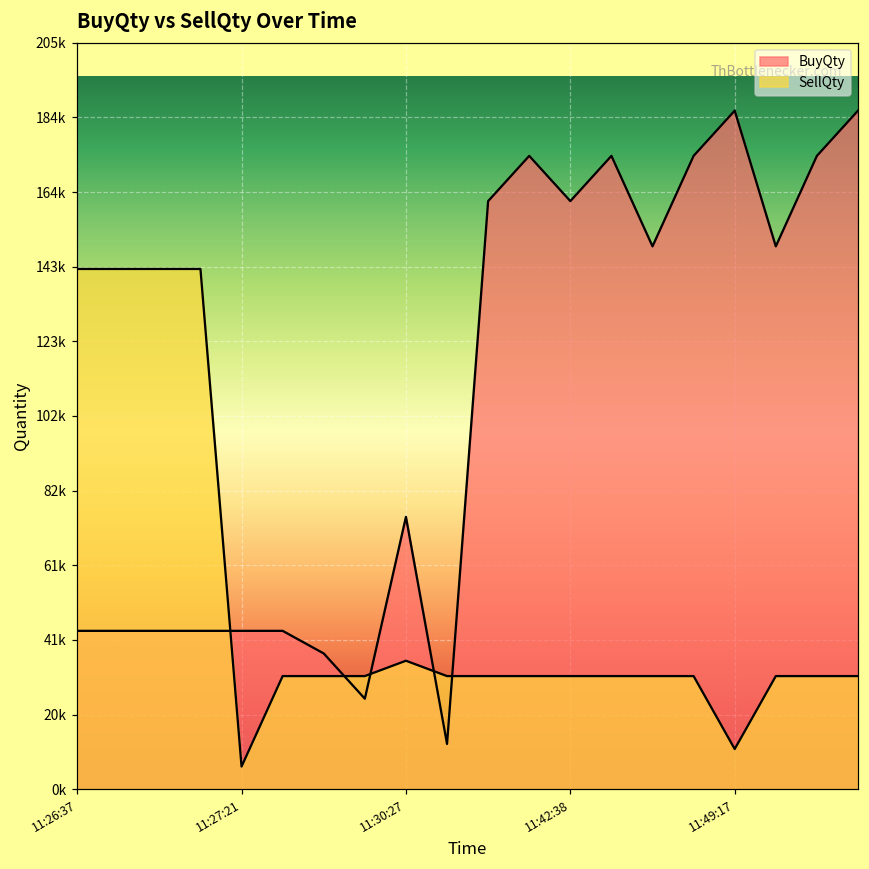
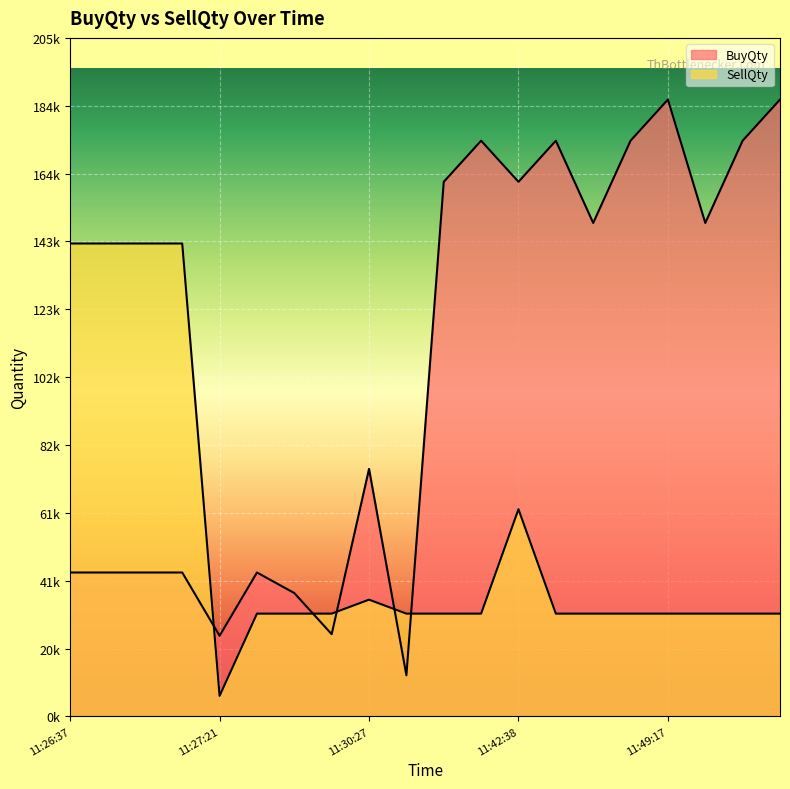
BuyQty, 11:27:21: 43000 -> 24000
SellQty, 11:42:38: 31000 -> 62000
SellQty, 11:49:17: 11000 -> 31000
